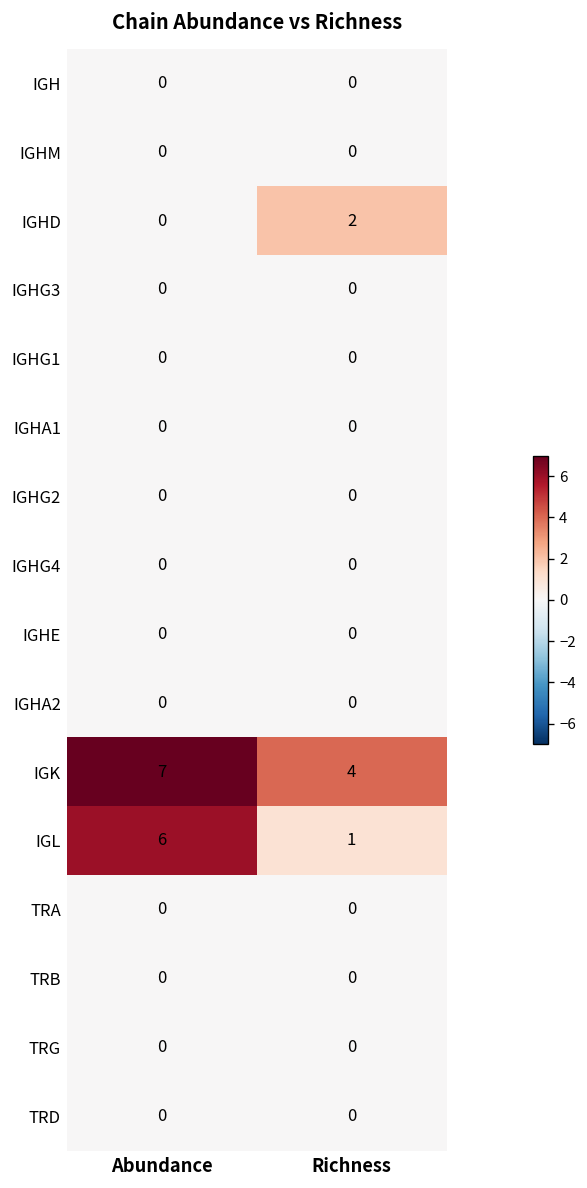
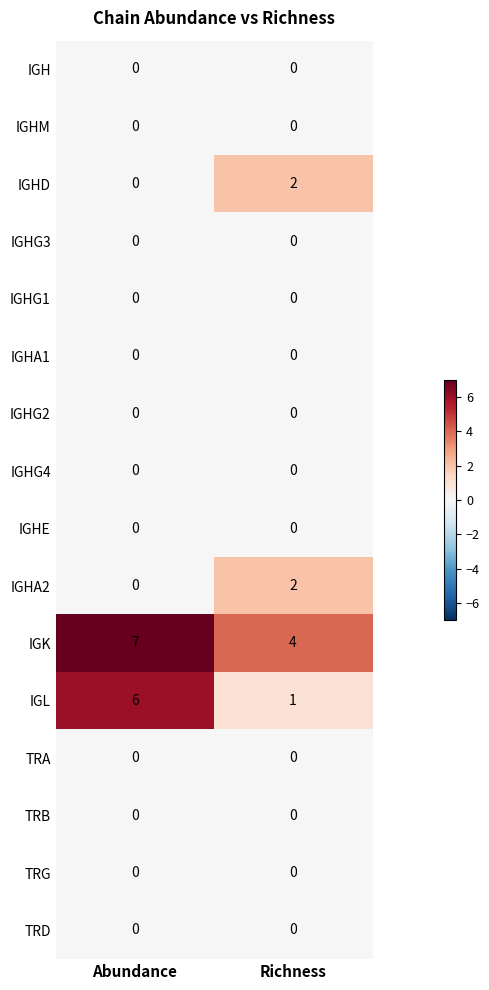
IGHA2, Richness: 0 -> 2
